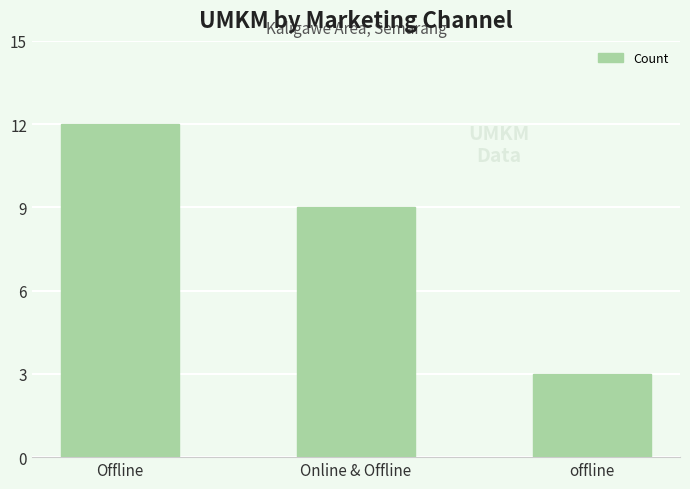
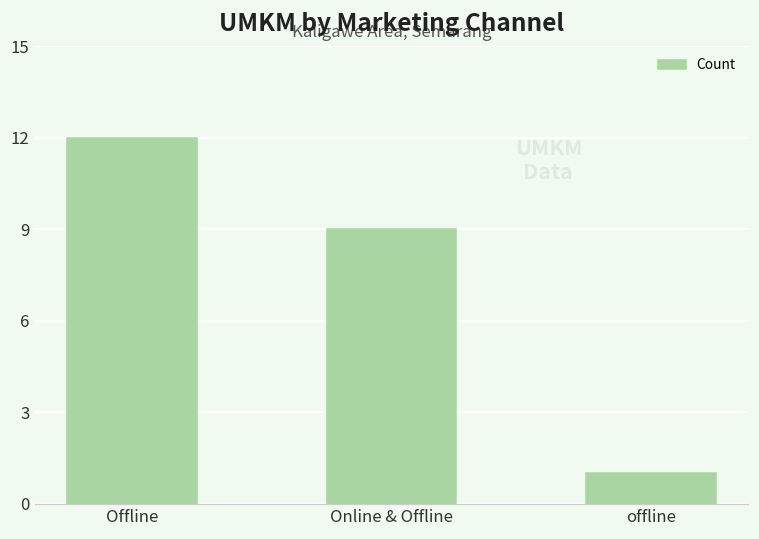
offline: 3 -> 1
